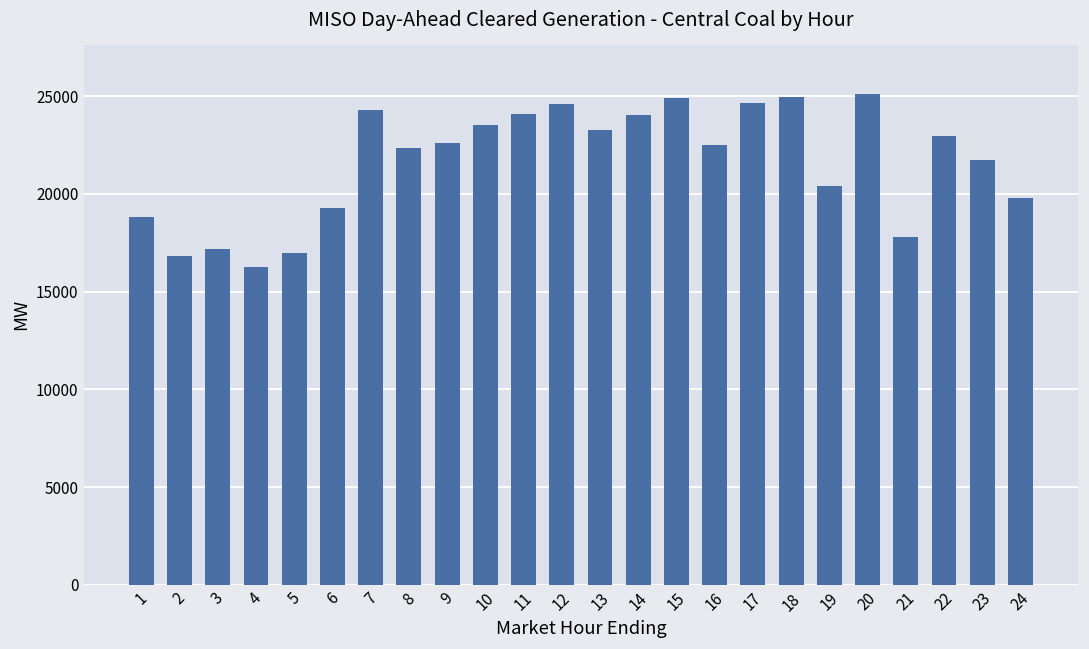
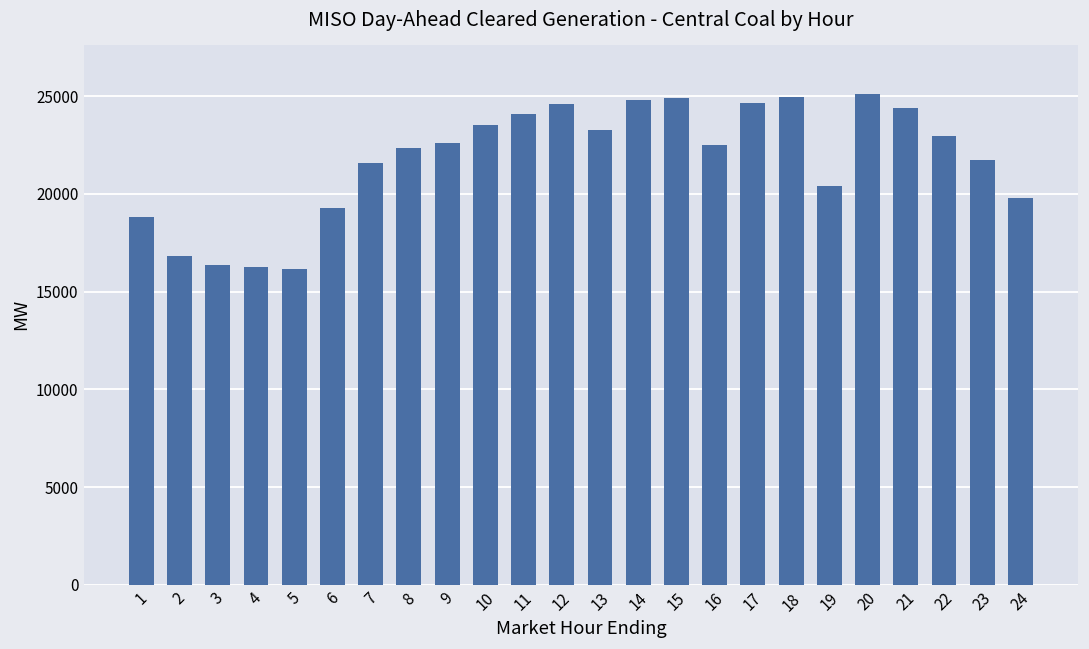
3: 17200 -> 16400
5: 17000 -> 16200
7: 24300 -> 21600
14: 24100 -> 24800
21: 17800 -> 24400
